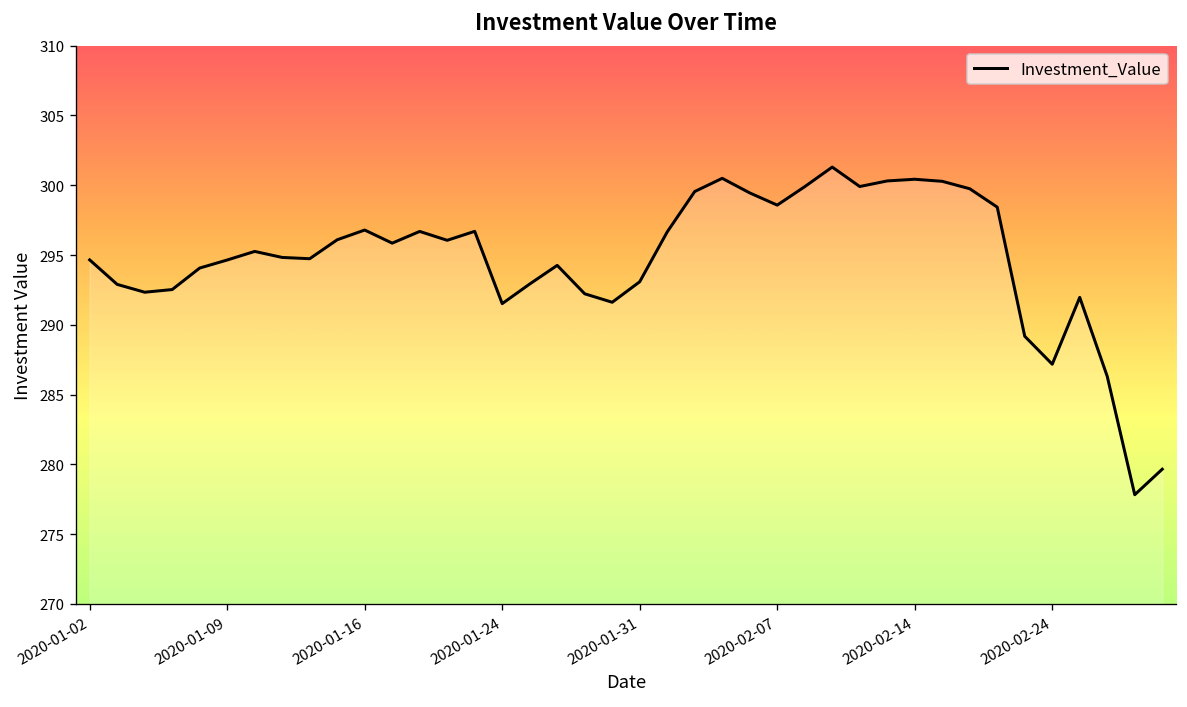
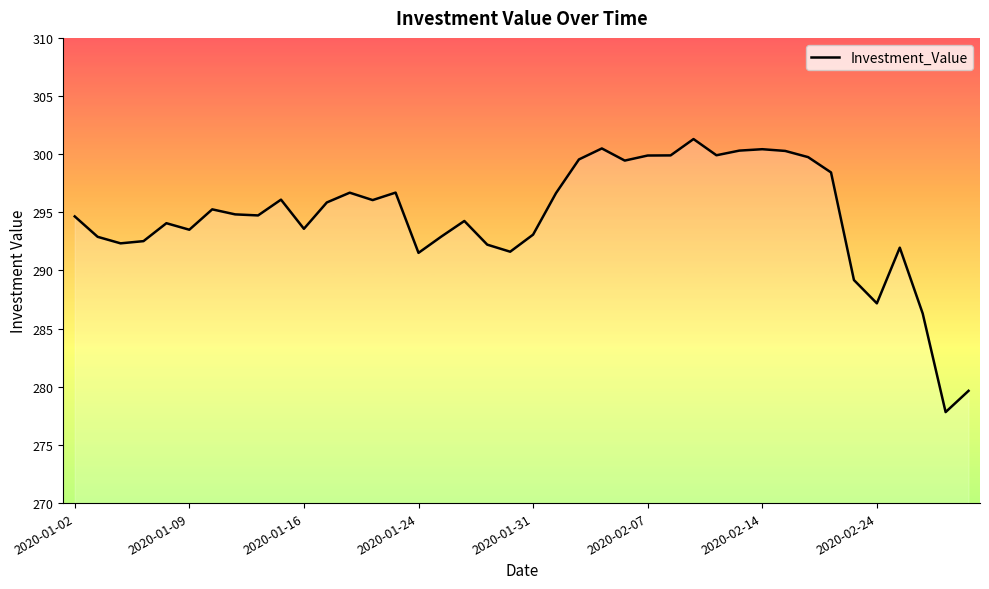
2020-01-09: 294.6 -> 293.5
2020-01-16: 296.8 -> 293.6
2020-02-07: 298.6 -> 299.9
